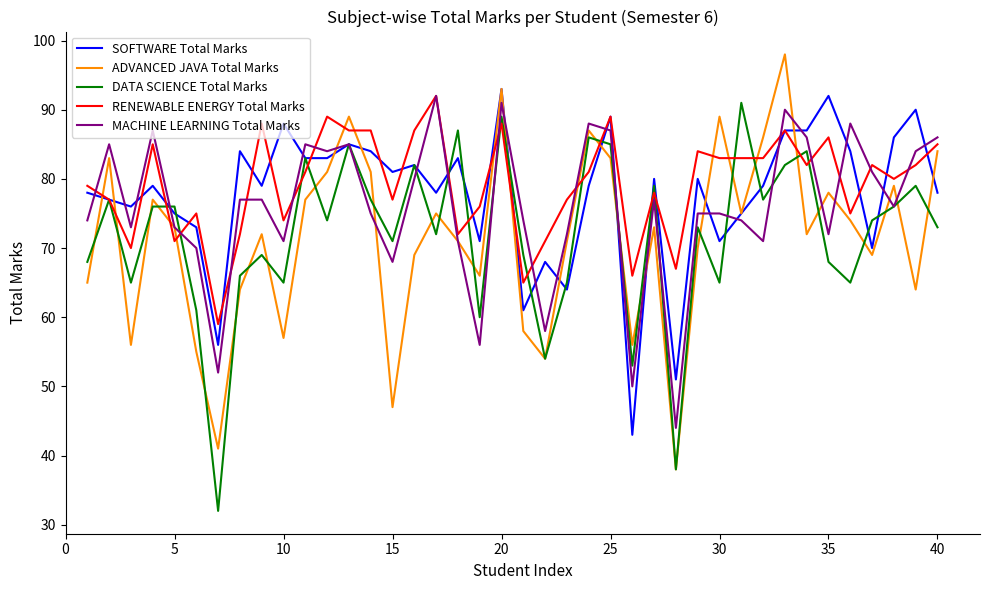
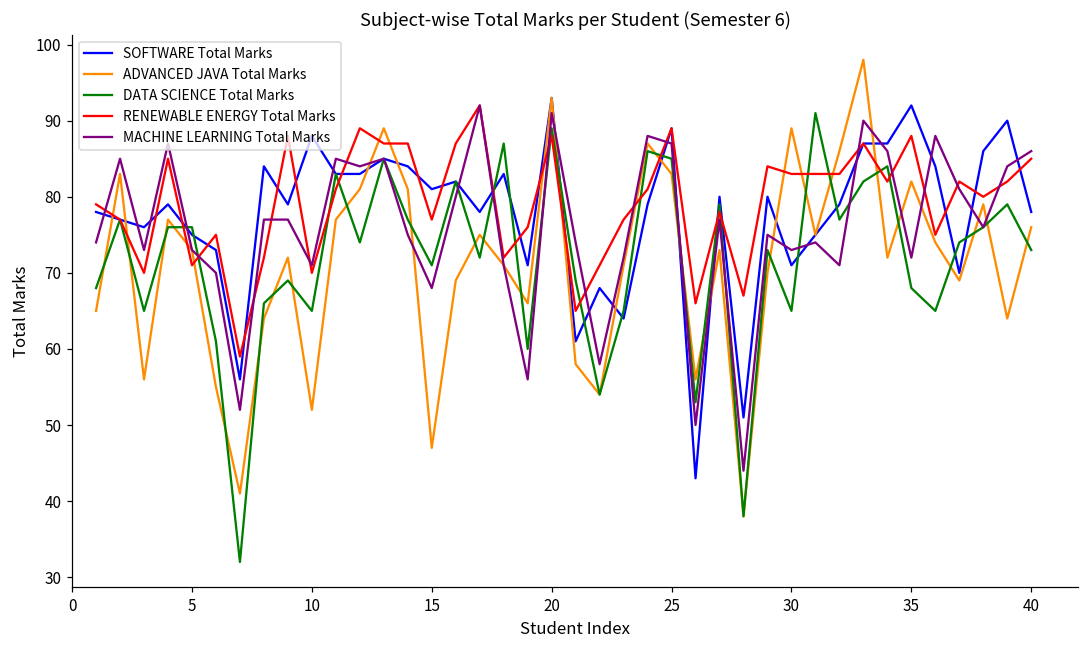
ADVANCED JAVA Total Marks, 10: 57 -> 52
RENEWABLE ENERGY Total Marks, 10: 74 -> 70
MACHINE LEARNING Total Marks, 30: 75 -> 73
ADVANCED JAVA Total Marks, 35: 78 -> 82
RENEWABLE ENERGY Total Marks, 35: 86 -> 88
ADVANCED JAVA Total Marks, 40: 84 -> 76
